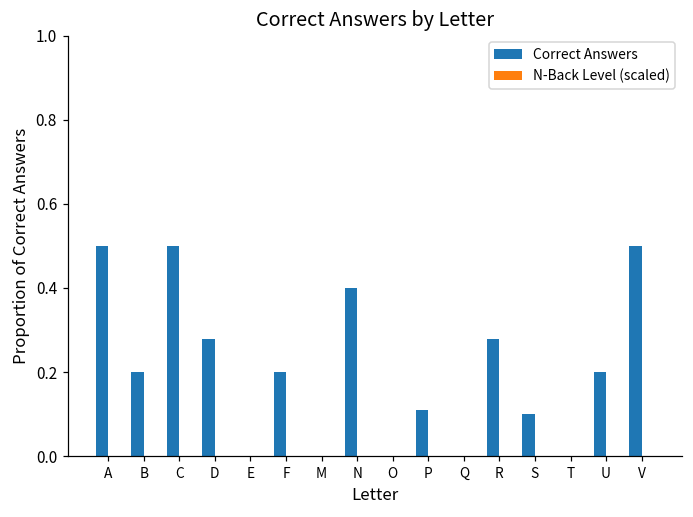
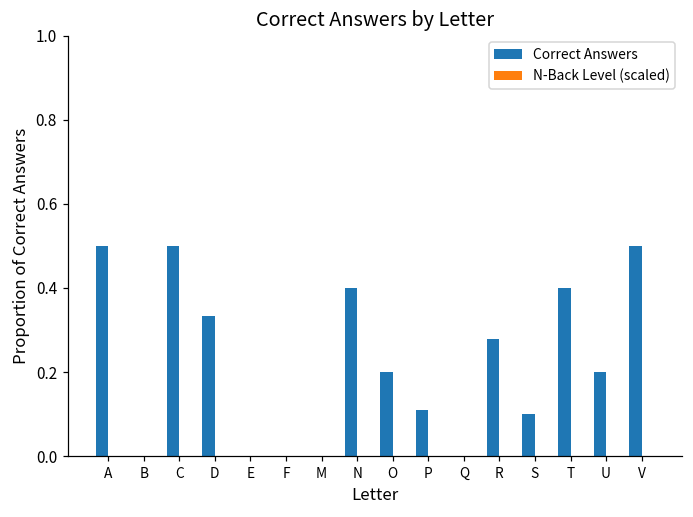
Correct Answers, B: 0.2 -> 0.0
Correct Answers, D: 0.28 -> 0.33
Correct Answers, F: 0.2 -> 0.0
Correct Answers, O: 0.0 -> 0.2
Correct Answers, T: 0.0 -> 0.4
